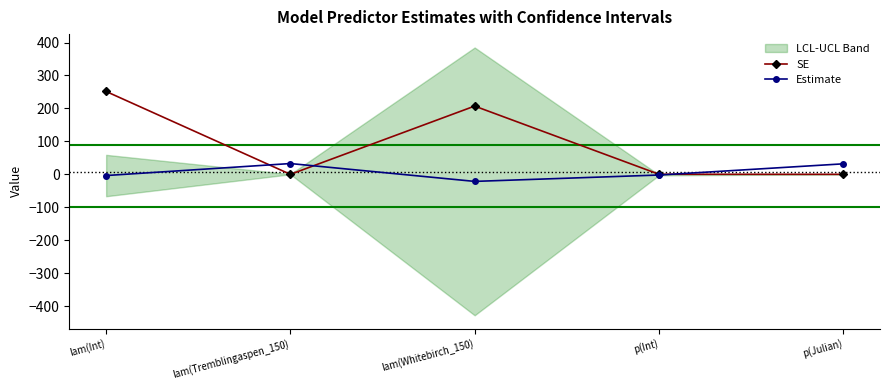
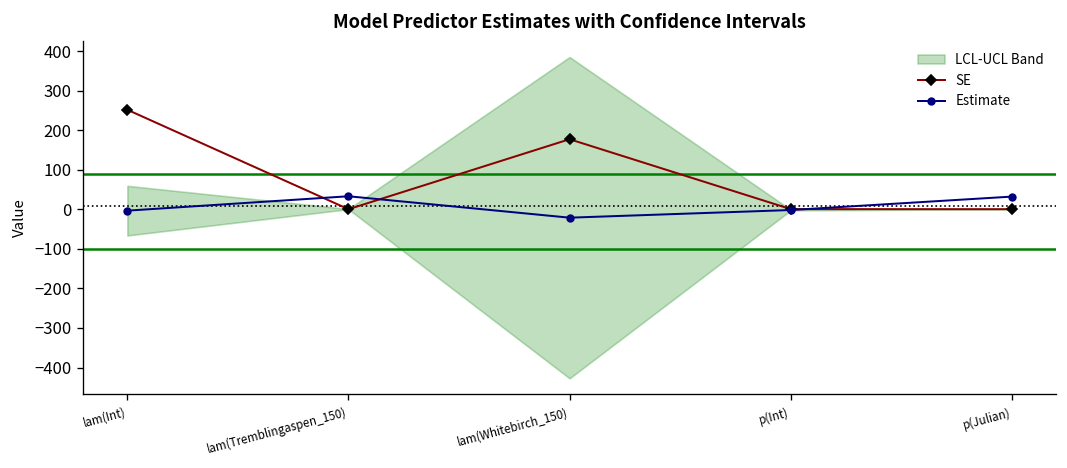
SE, lam(Whitebirch_150): 210 -> 180
